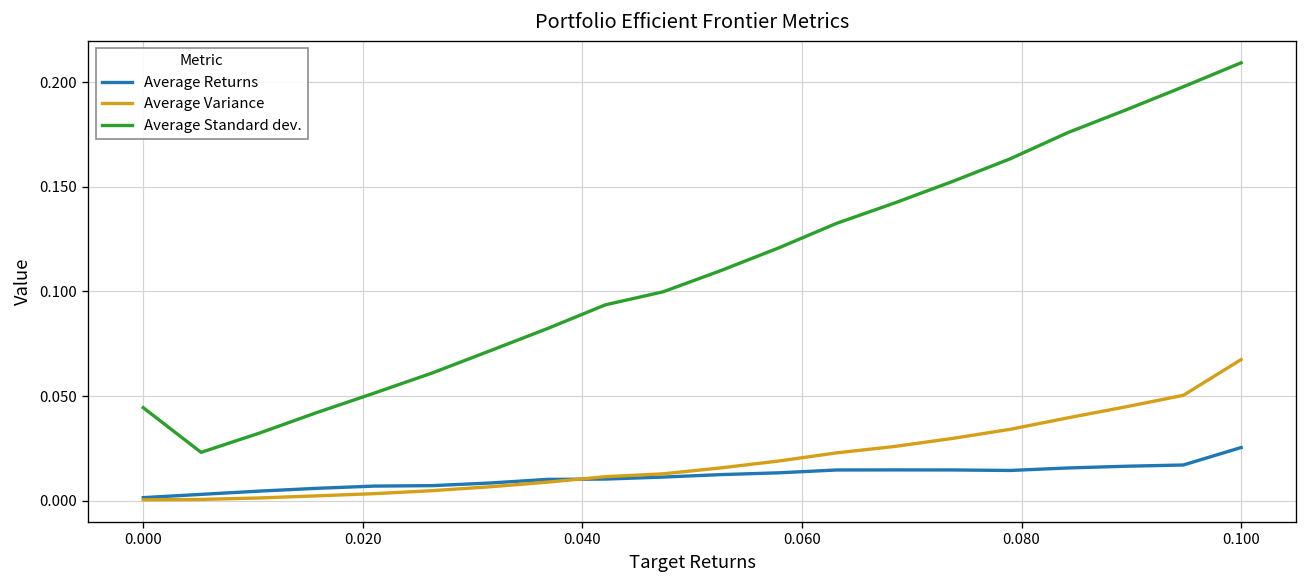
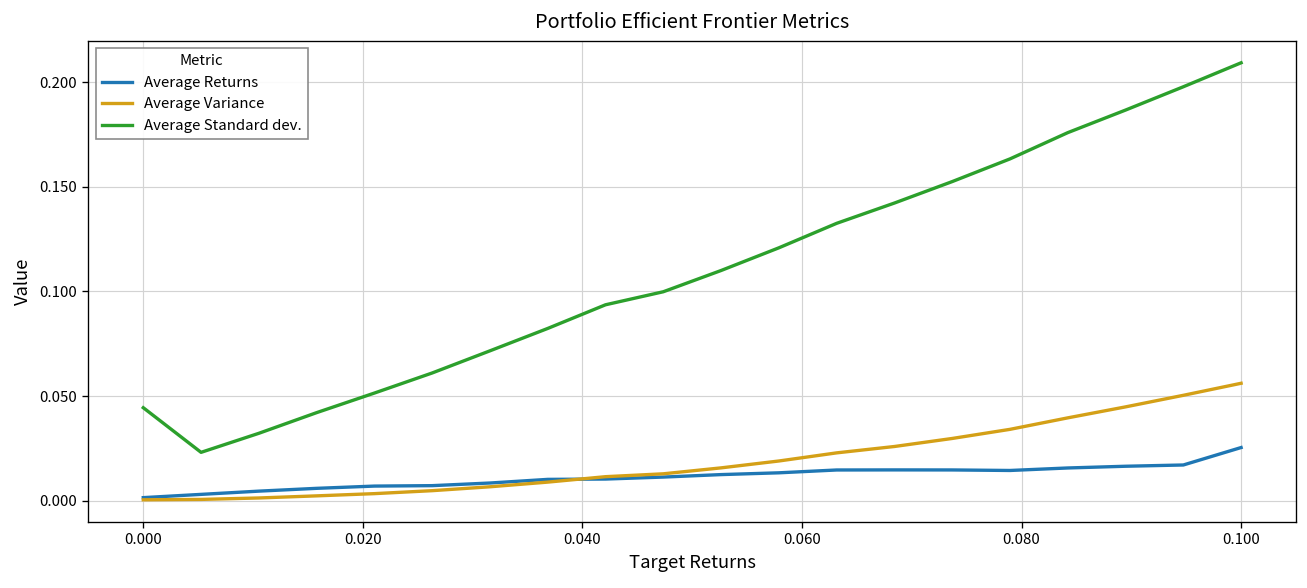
Average Variance, 0.100: 0.067 -> 0.056
